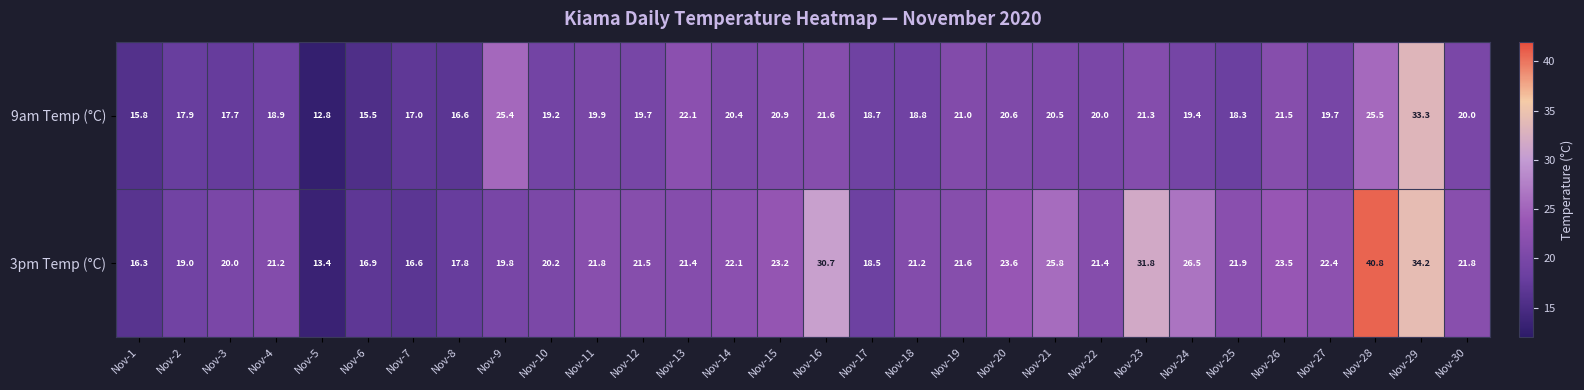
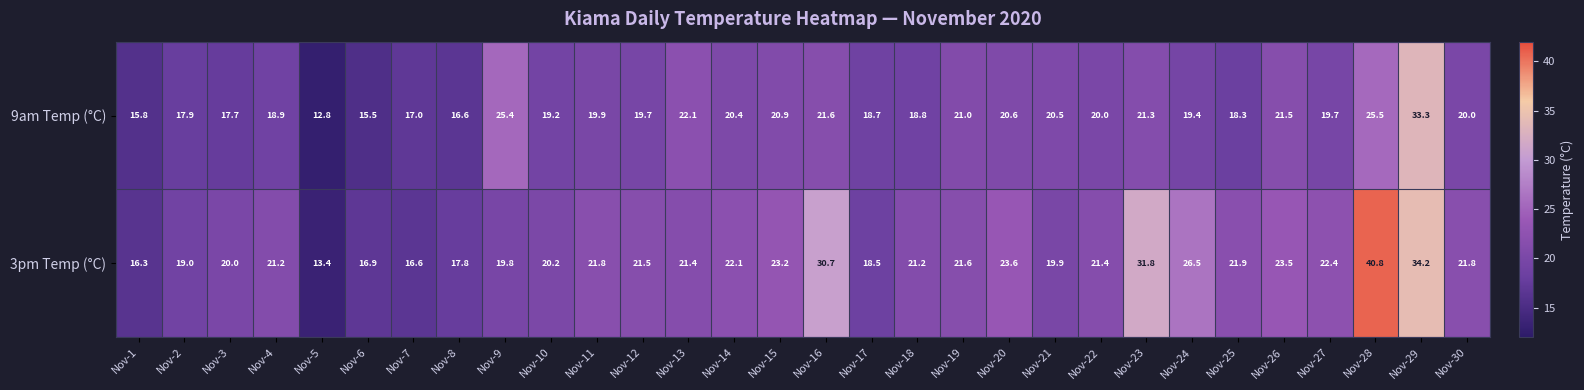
3pm Temp (°C), Nov-21: 25.8 -> 19.9
